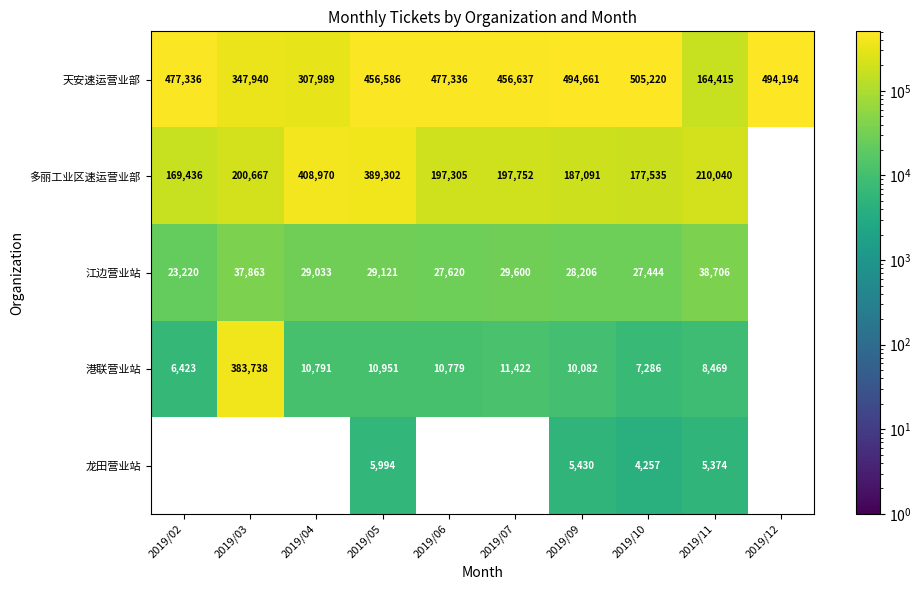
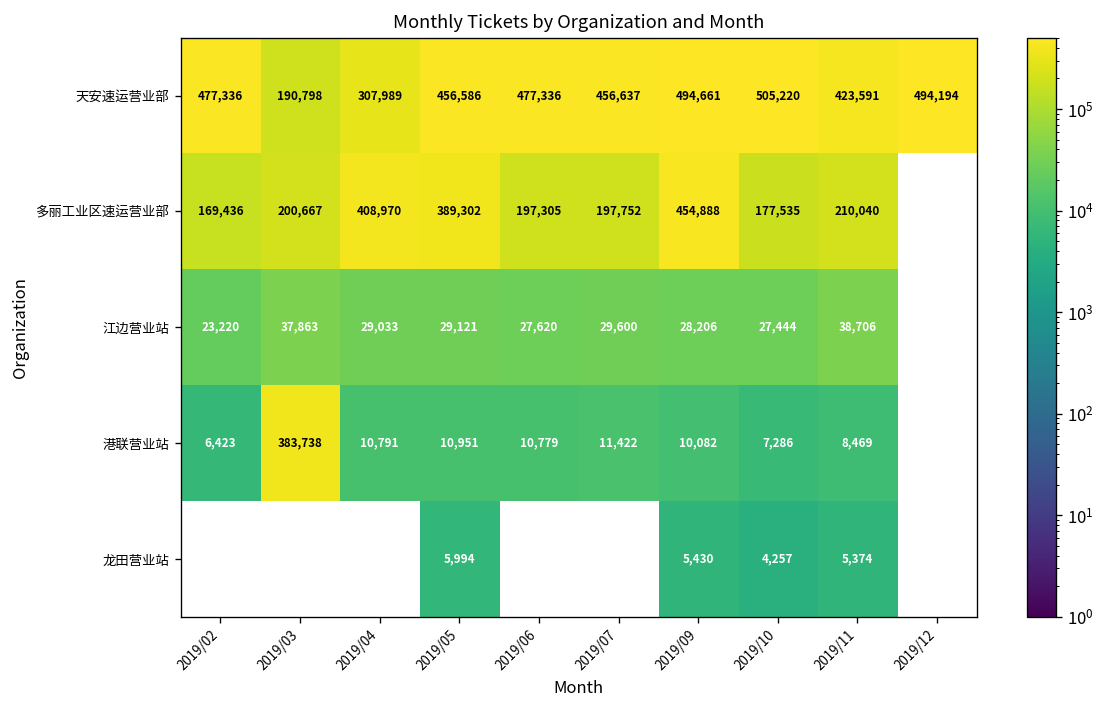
天安速运营业部, 2019/03: 347,940 -> 190,798
天安速运营业部, 2019/11: 164,415 -> 423,591
多丽工业区速运营业部, 2019/09: 187,091 -> 454,888
